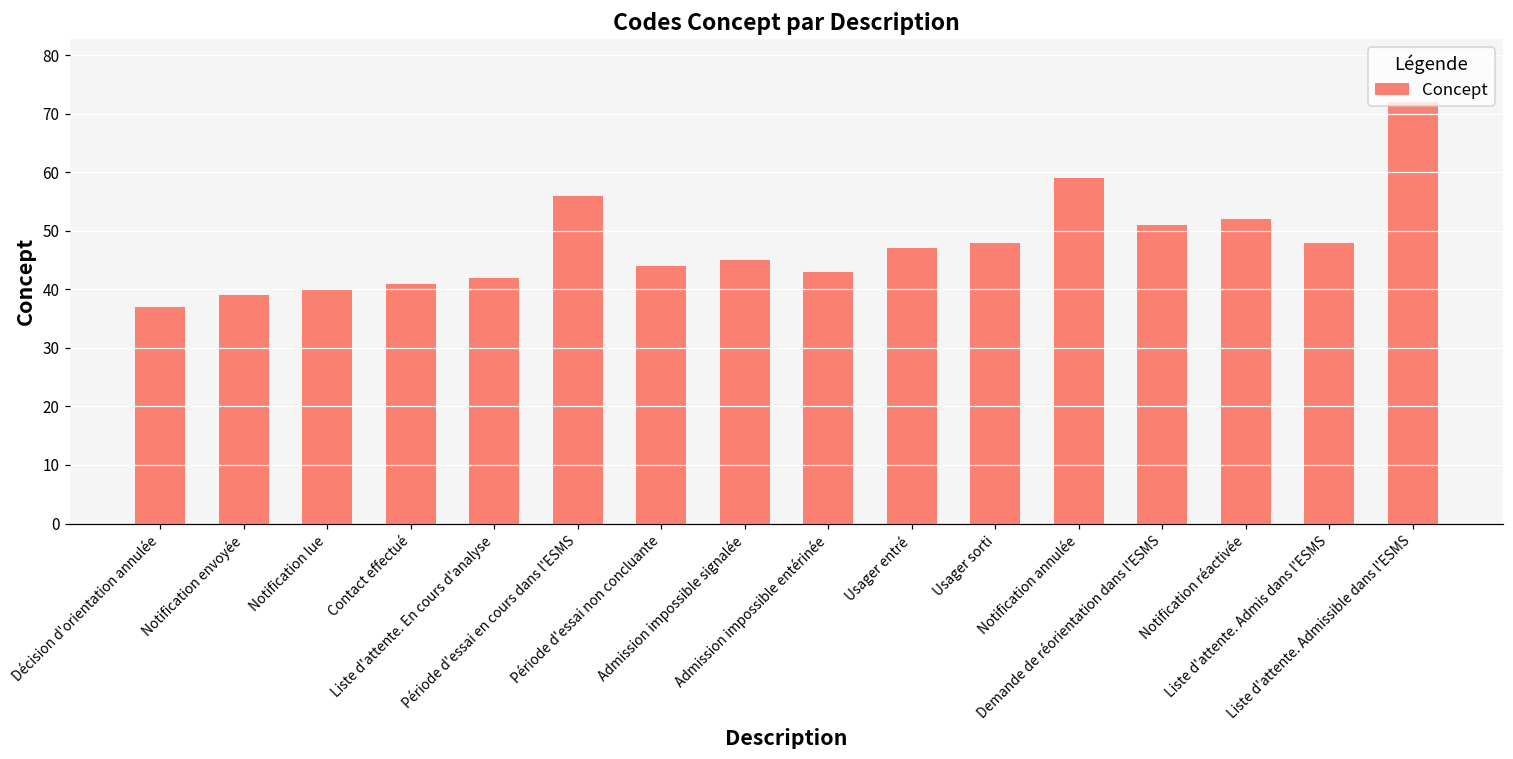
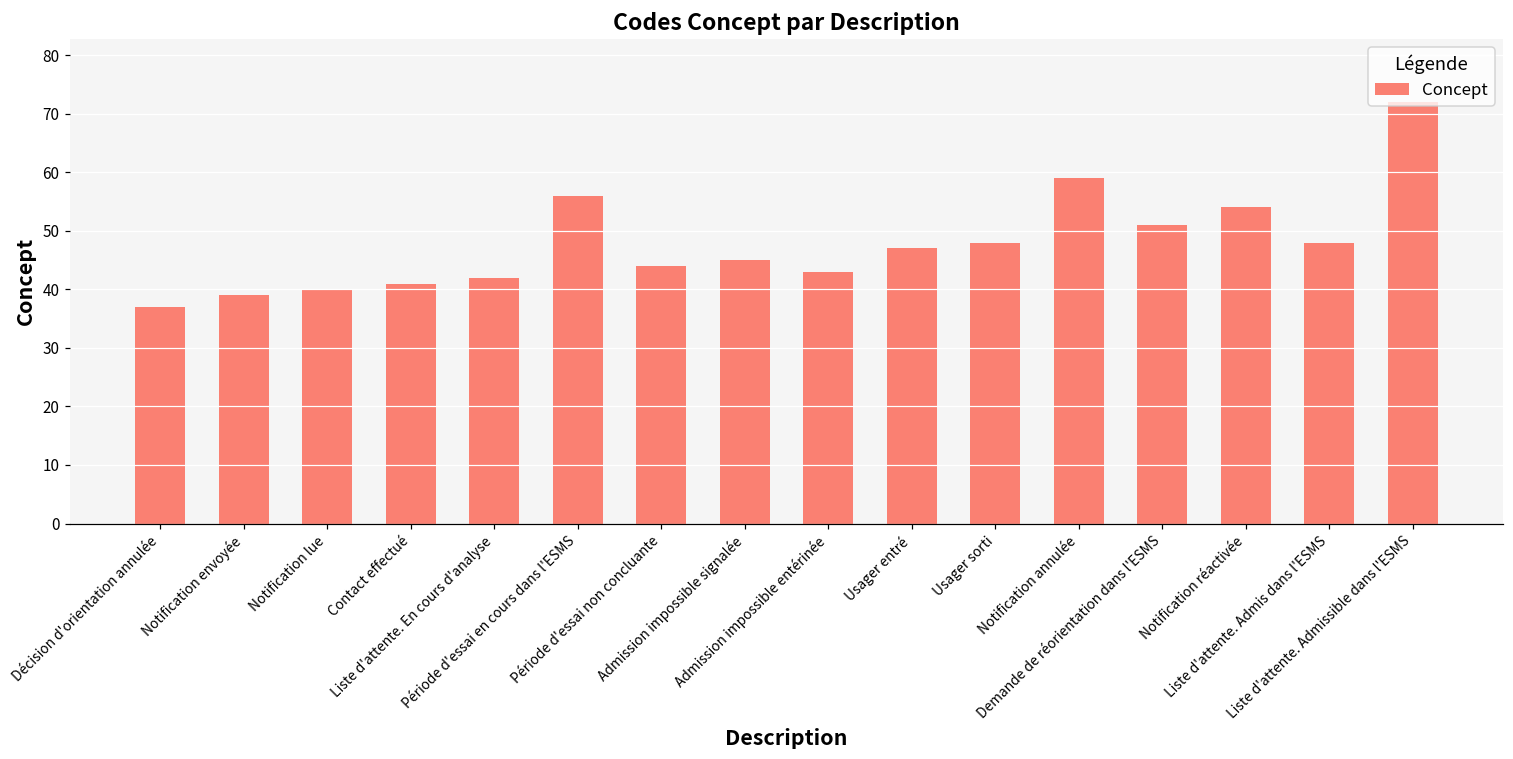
Notification réactivée: 52 -> 54
